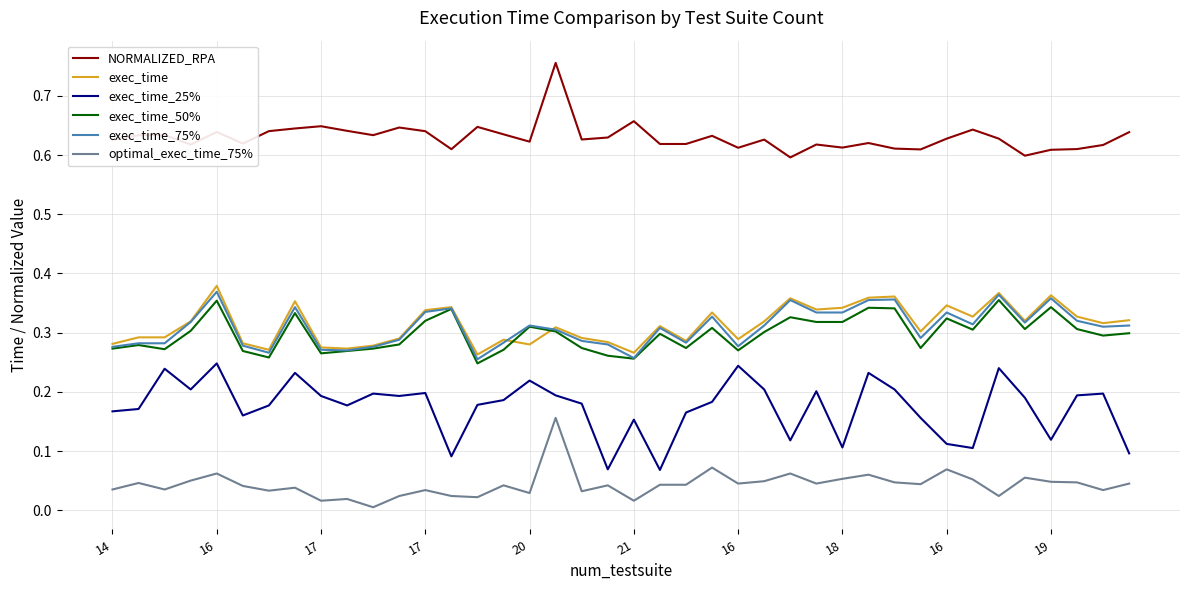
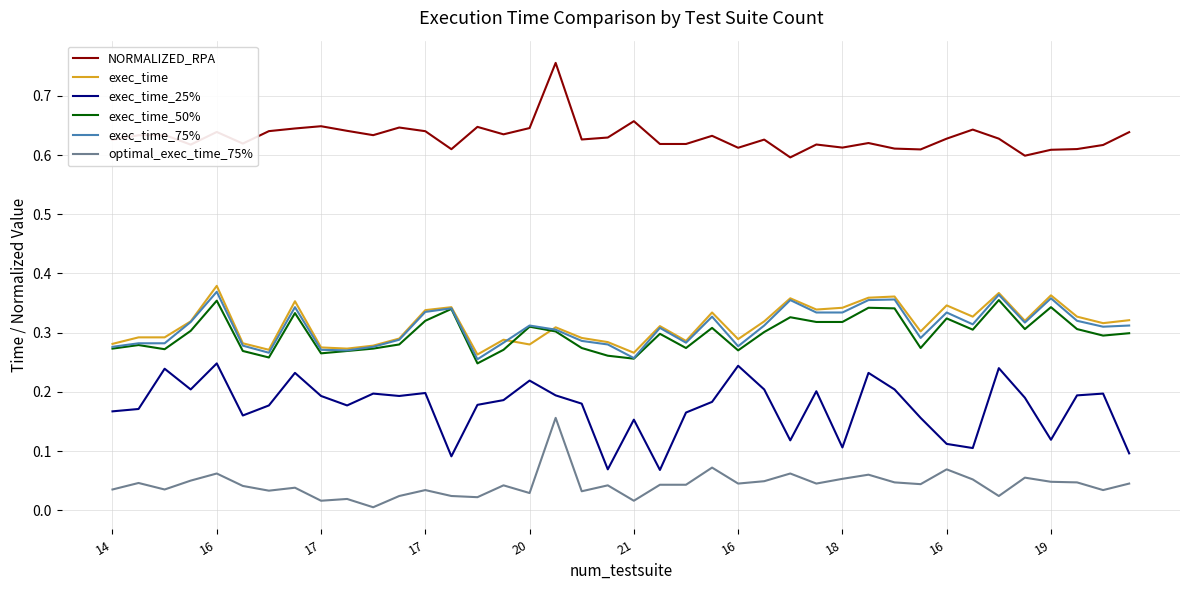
NORMALIZED_RPA, 20: 0.62 -> 0.65
